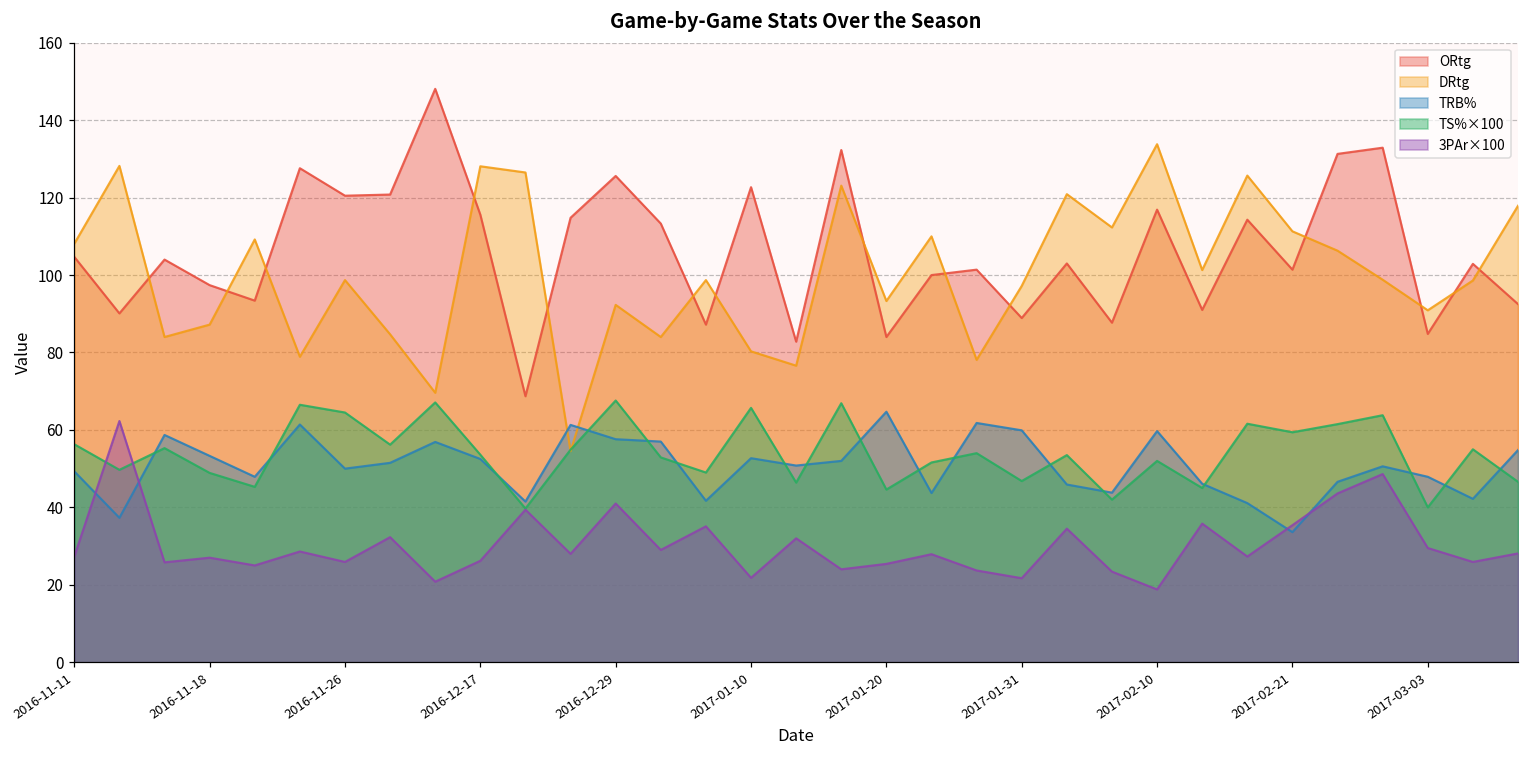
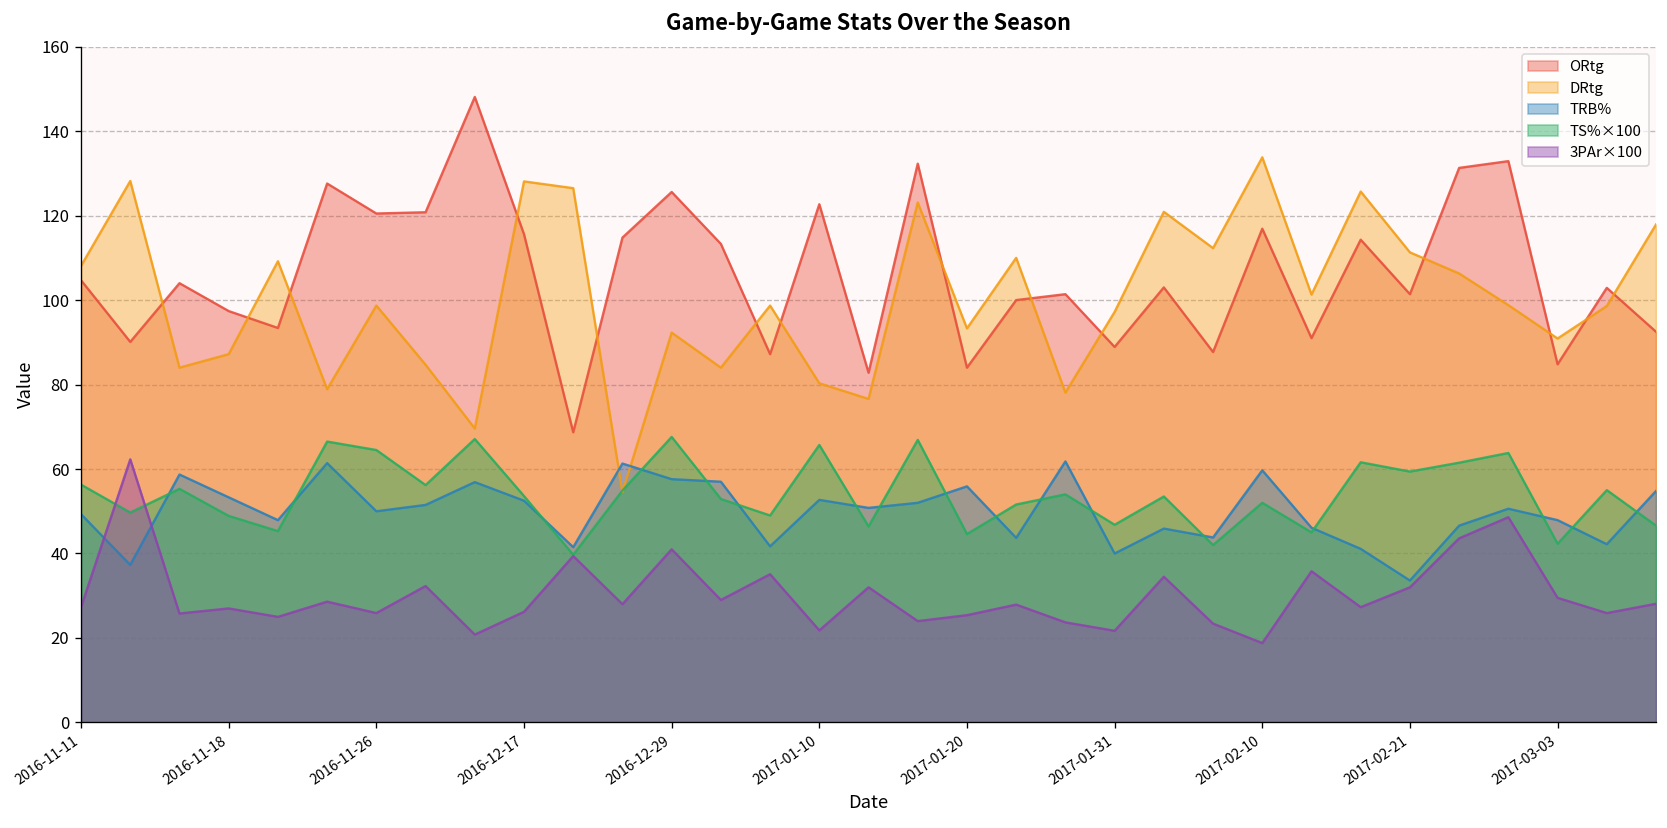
TRB%, 2017-01-20: 65 -> 56
TRB%, 2017-01-31: 60 -> 40
3PAr×100, 2017-02-21: 35 -> 32
TS%×100, 2017-03-03: 40 -> 42
